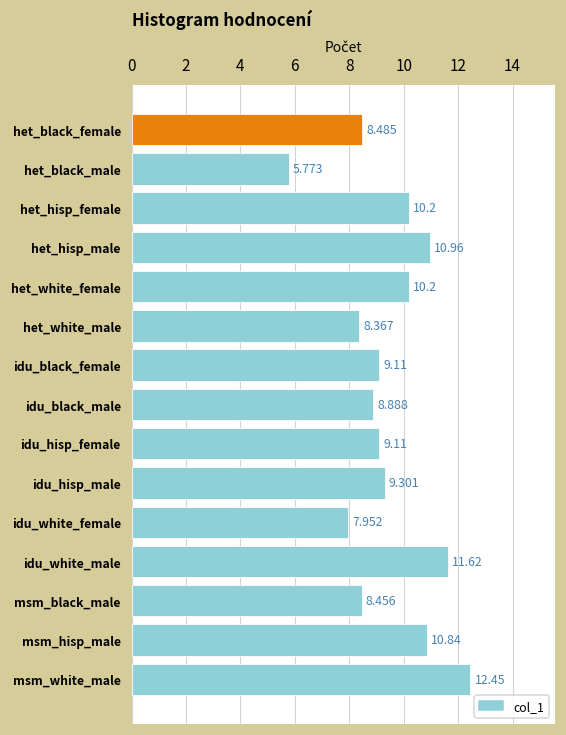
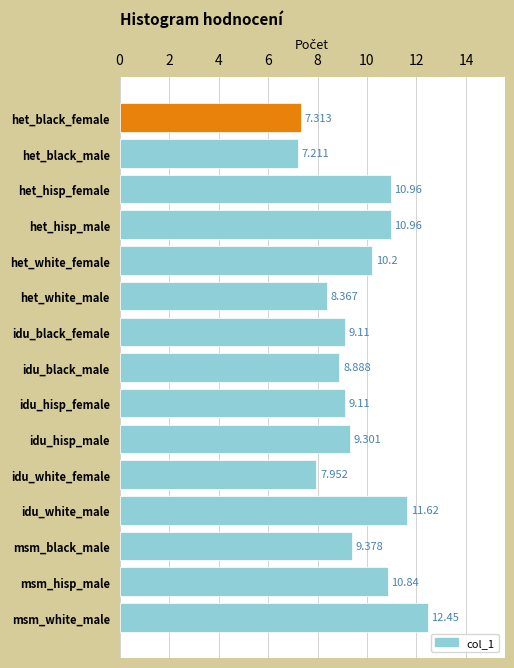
het_black_female: 8.485 -> 7.313
het_black_male: 5.773 -> 7.211
het_hisp_female: 10.2 -> 10.96
msm_black_male: 8.456 -> 9.378
